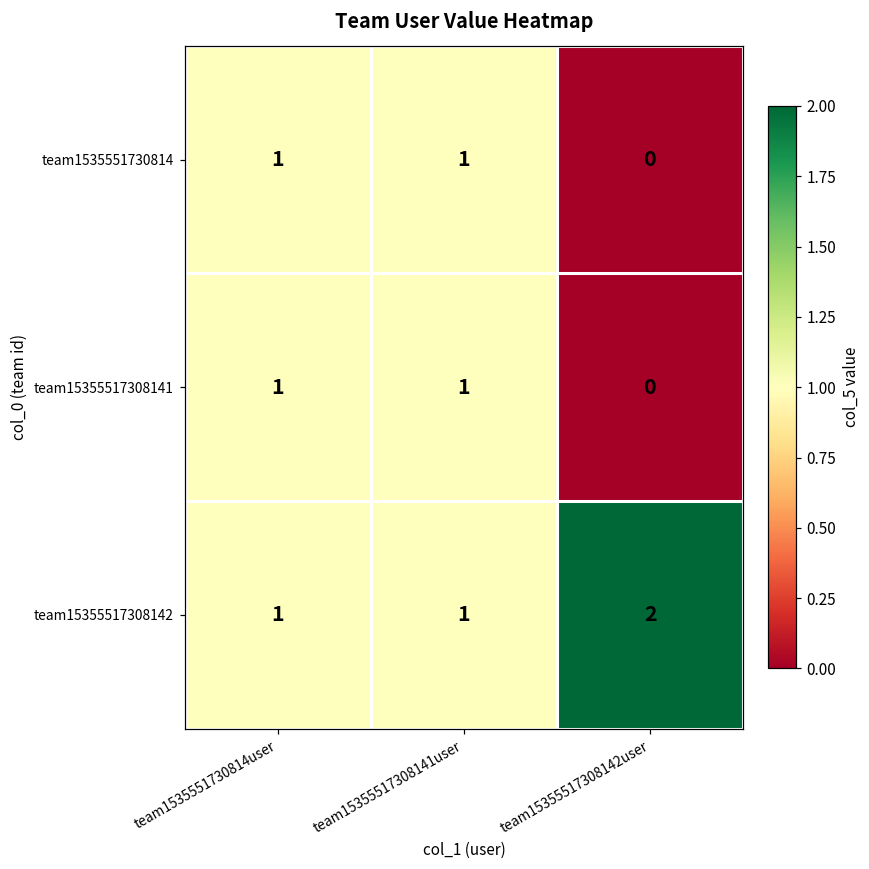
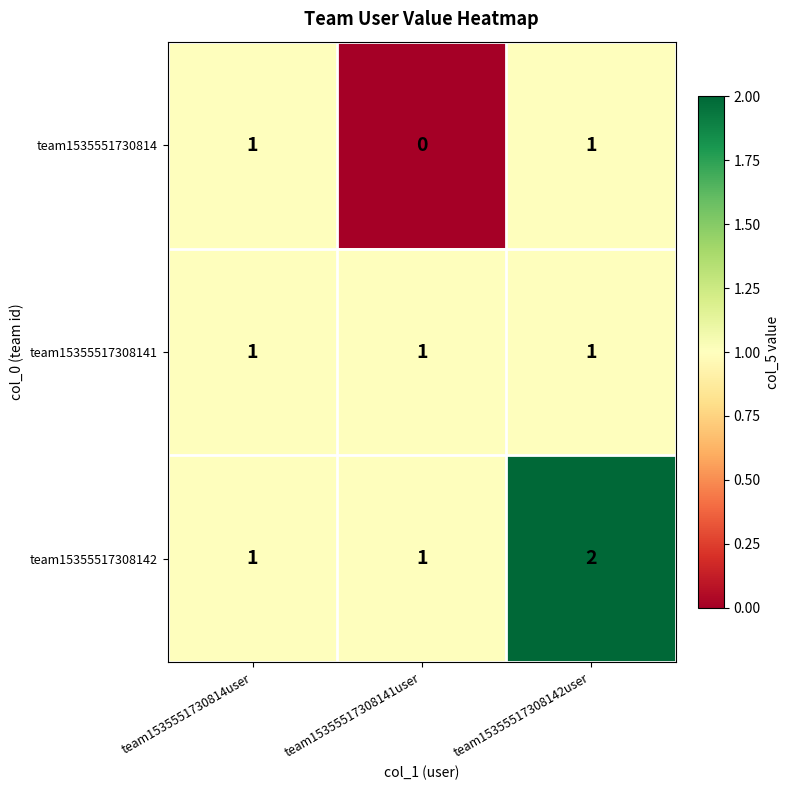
team1535551730814, team15355517308141user: 1 -> 0
team1535551730814, team15355517308142user: 0 -> 1
team15355517308141, team15355517308142user: 0 -> 1
